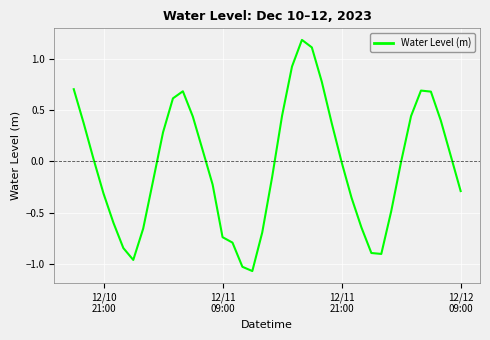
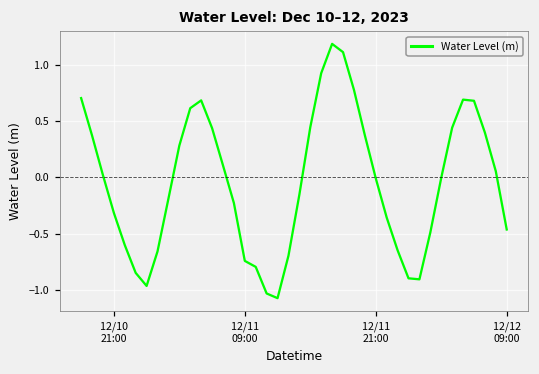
12/12 09:00: -0.29 -> -0.46
